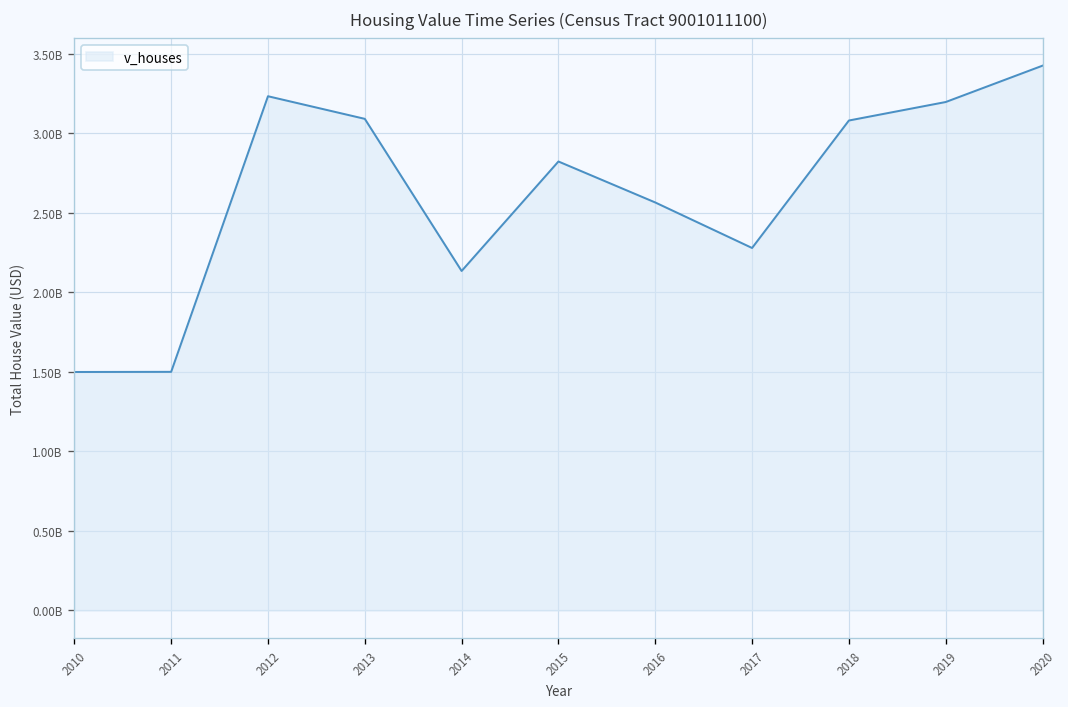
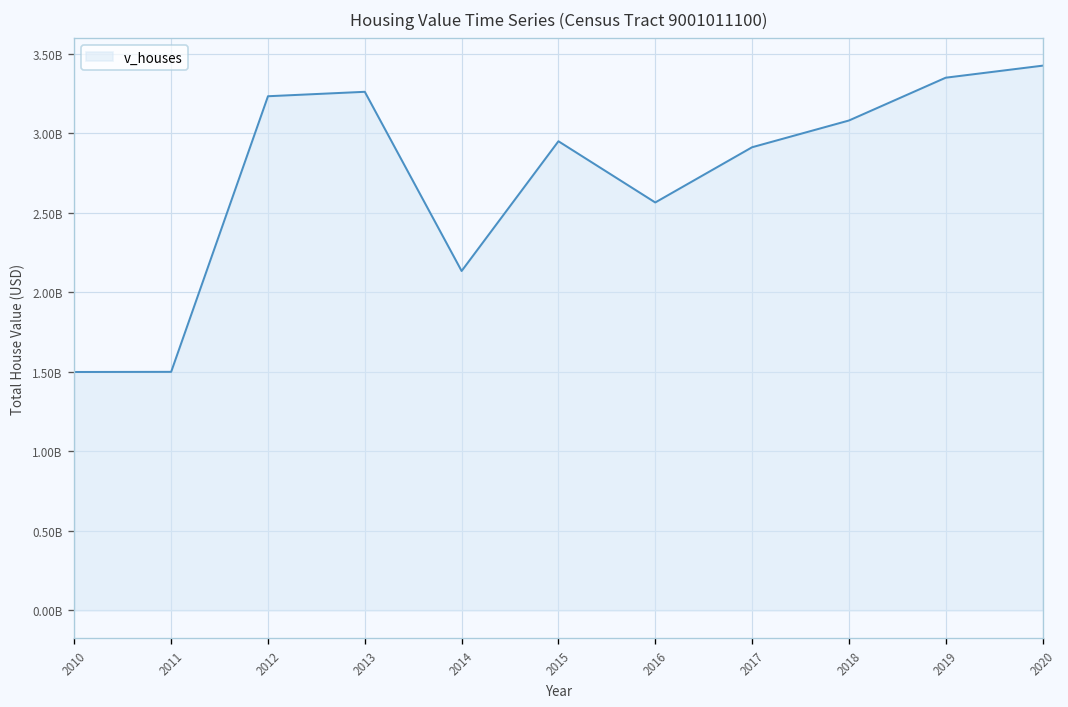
2013: 3090000000 -> 3260000000
2015: 2820000000 -> 2950000000
2017: 2280000000 -> 2910000000
2019: 3200000000 -> 3350000000
